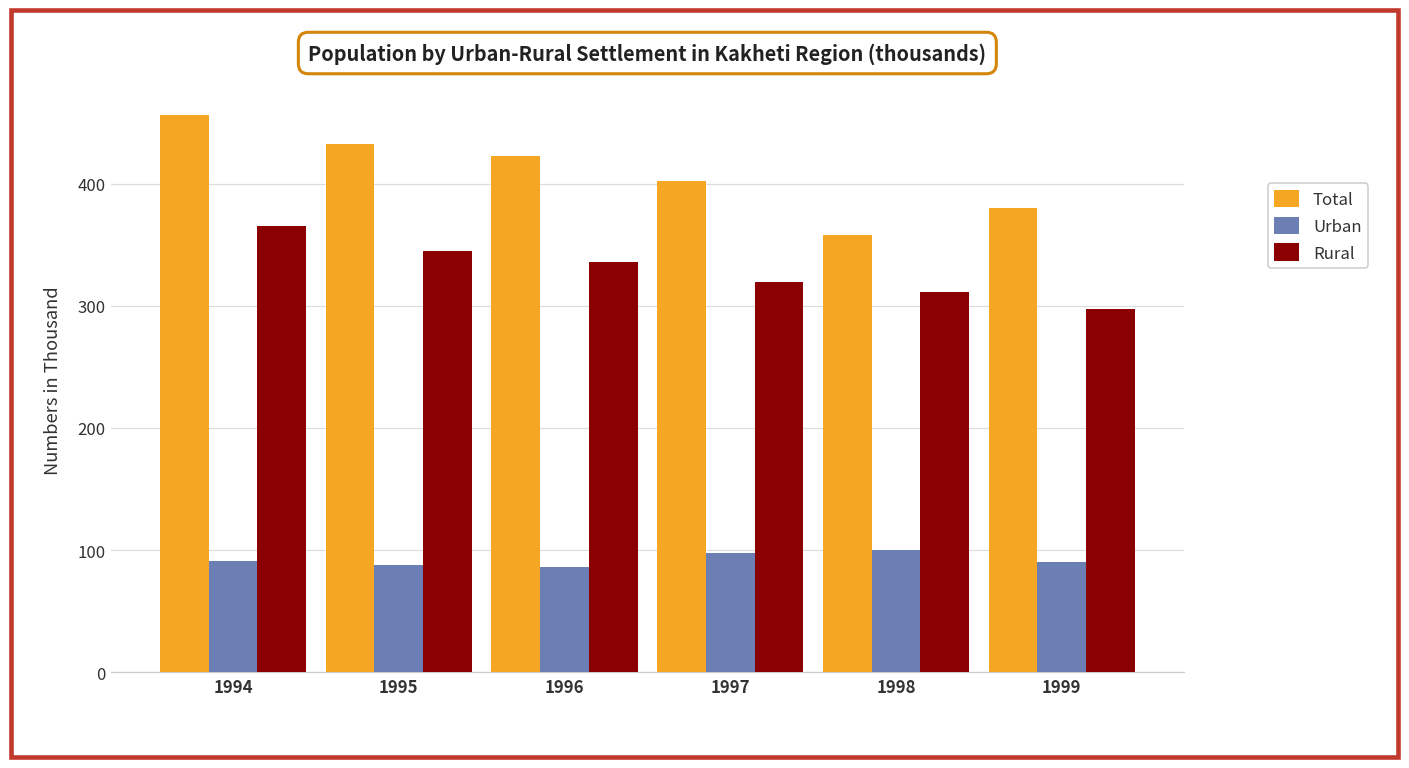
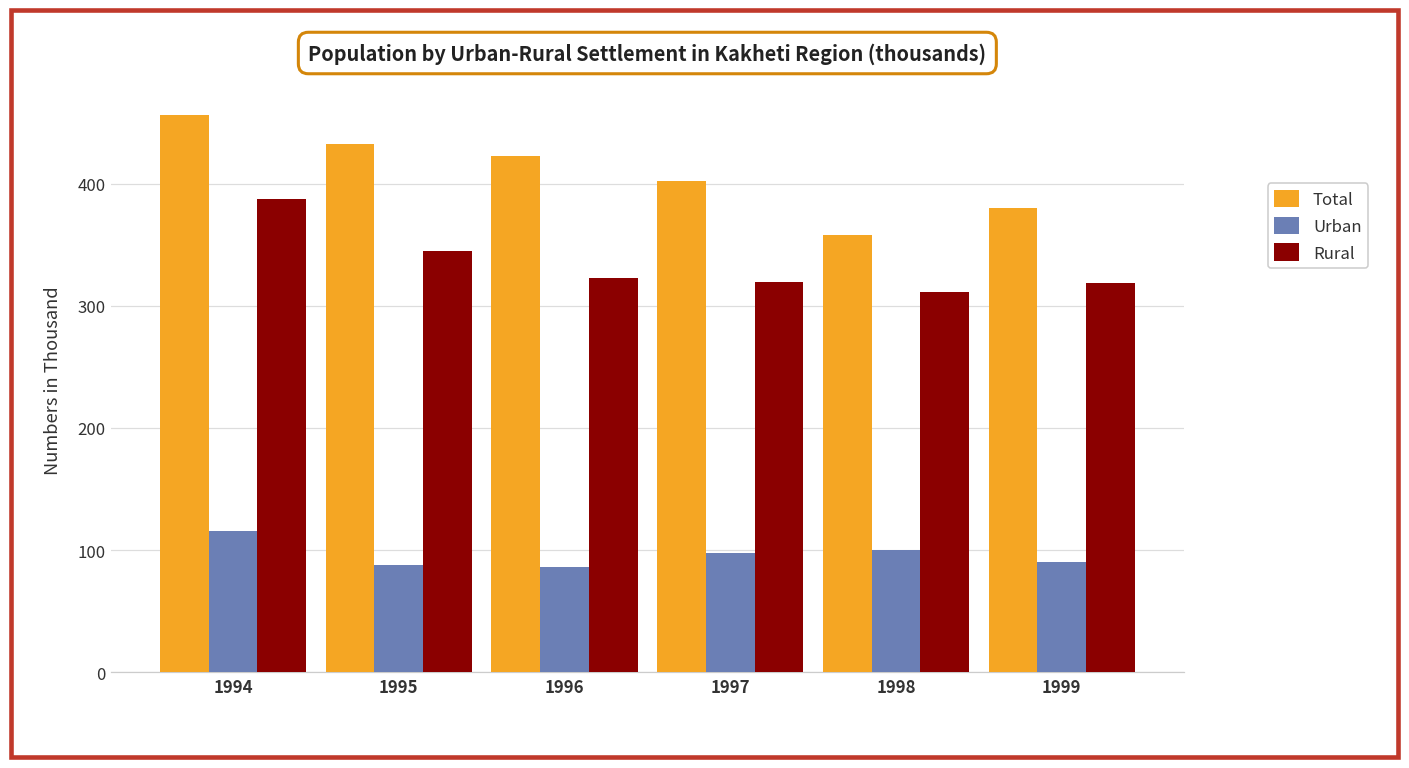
Urban, 1994: 91 -> 116
Rural, 1994: 365 -> 388
Rural, 1996: 336 -> 323
Rural, 1999: 297 -> 319
